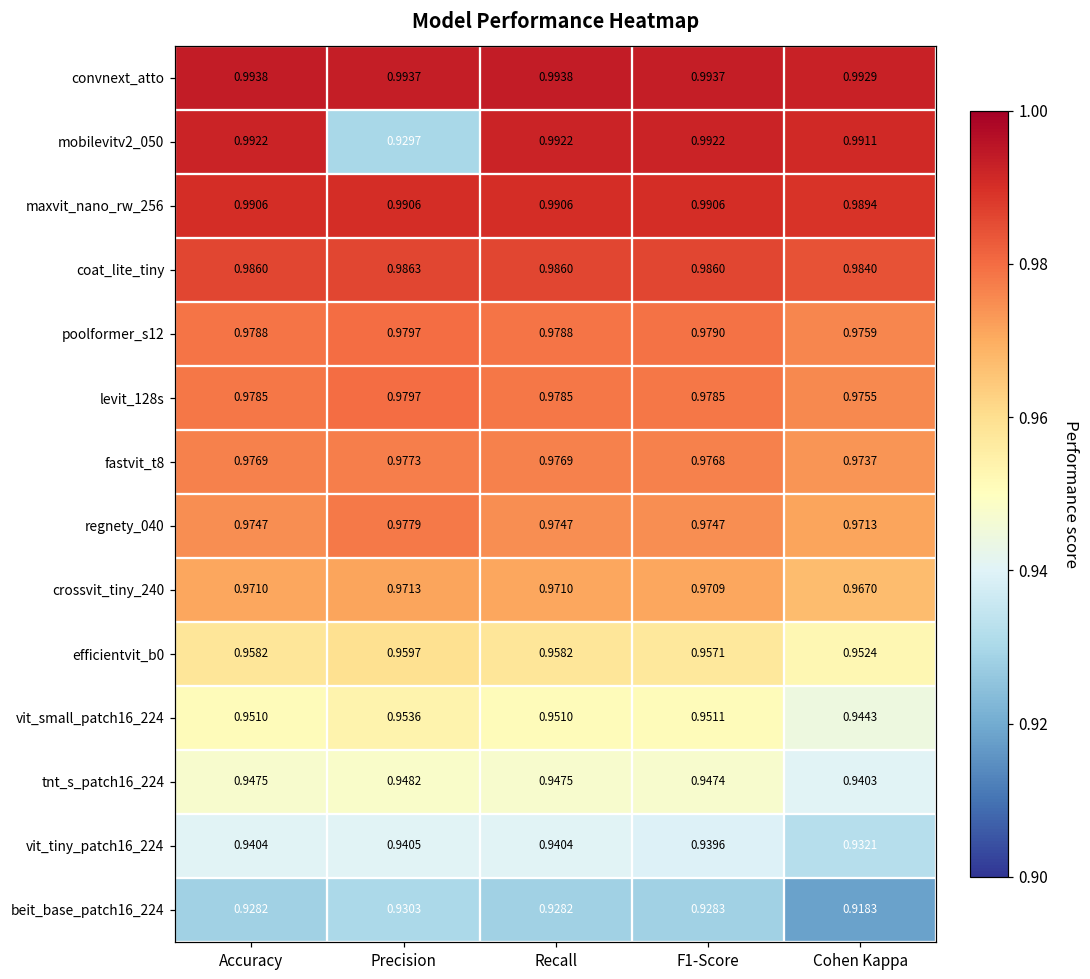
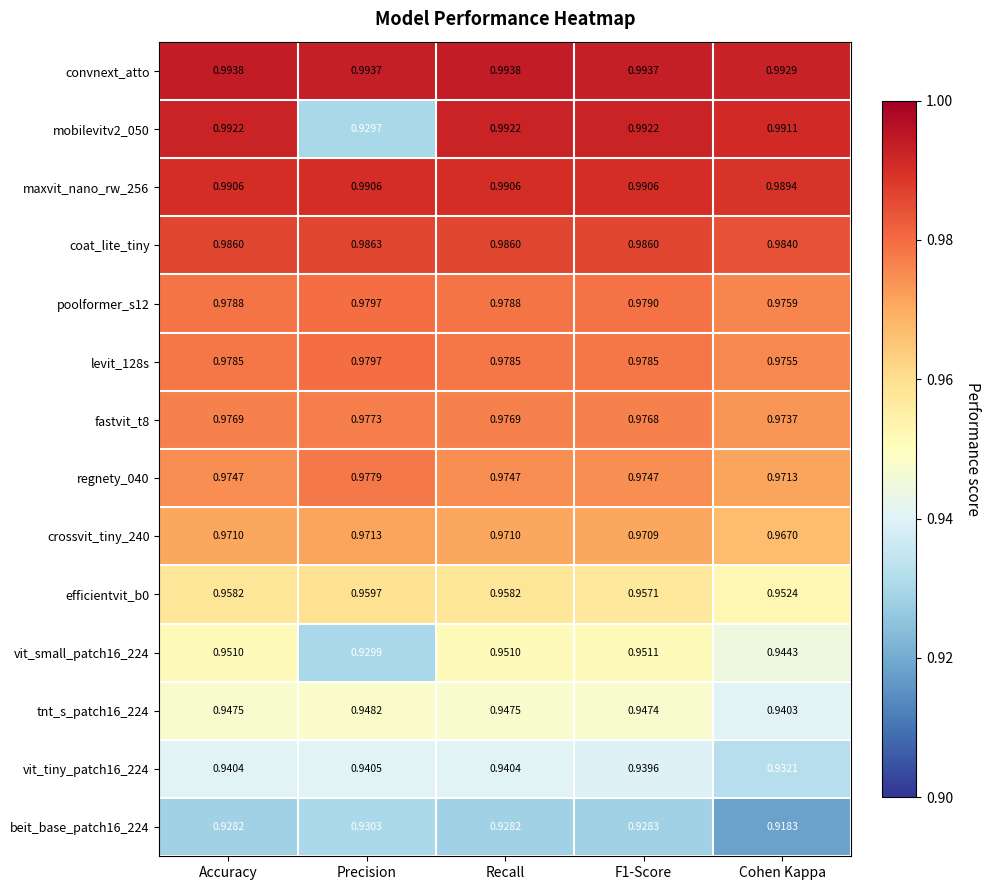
vit_small_patch16_224, Precision: 0.9536 -> 0.9299
